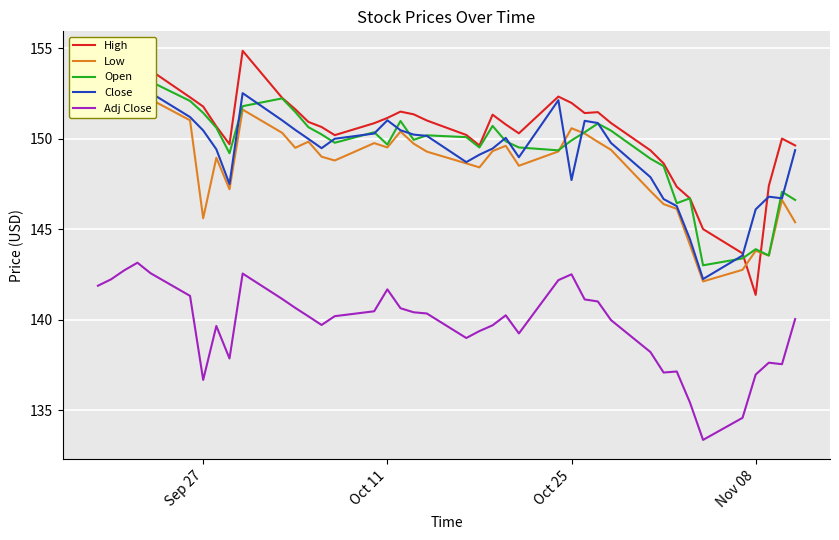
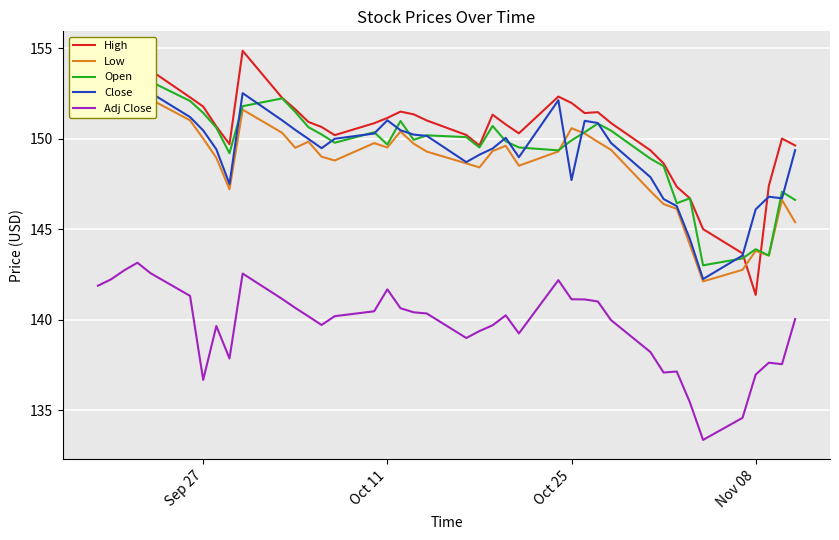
Low, Sep 27: 145.6 -> 150.0
Adj Close, Oct 25: 142.5 -> 141.1
